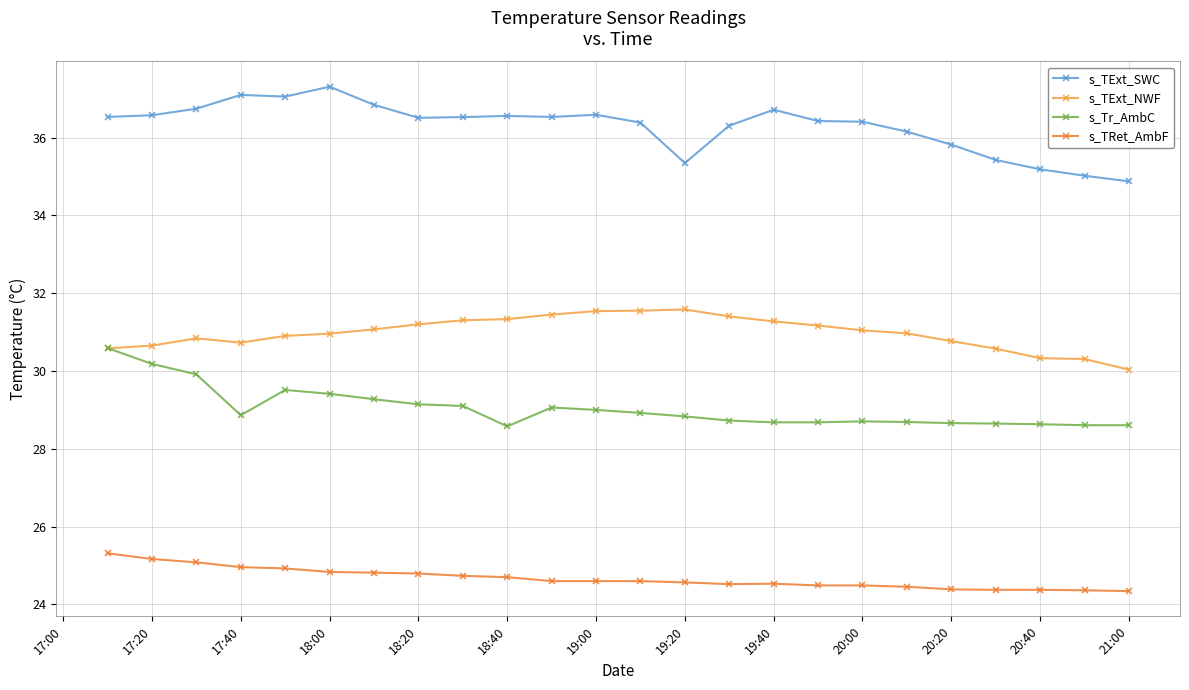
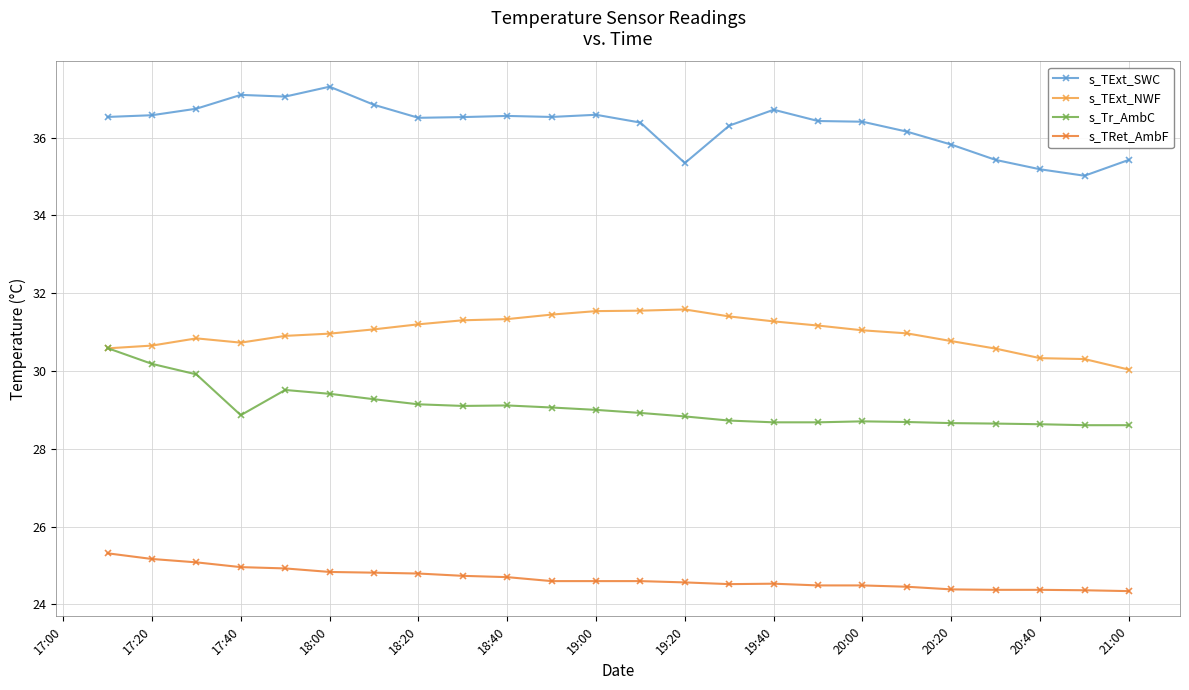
s_Tr_AmbC, 18:40: 28.6 -> 29.1
s_TExt_SWC, 21:00: 34.9 -> 35.4
